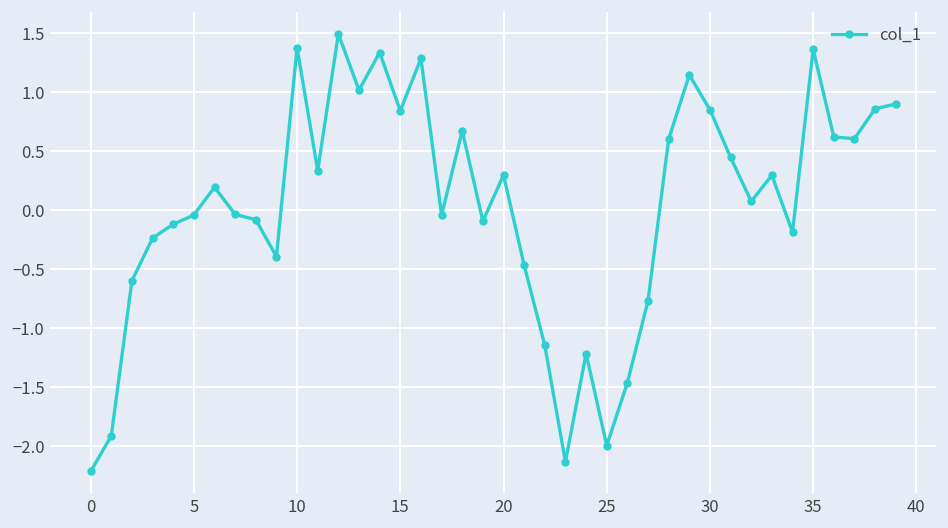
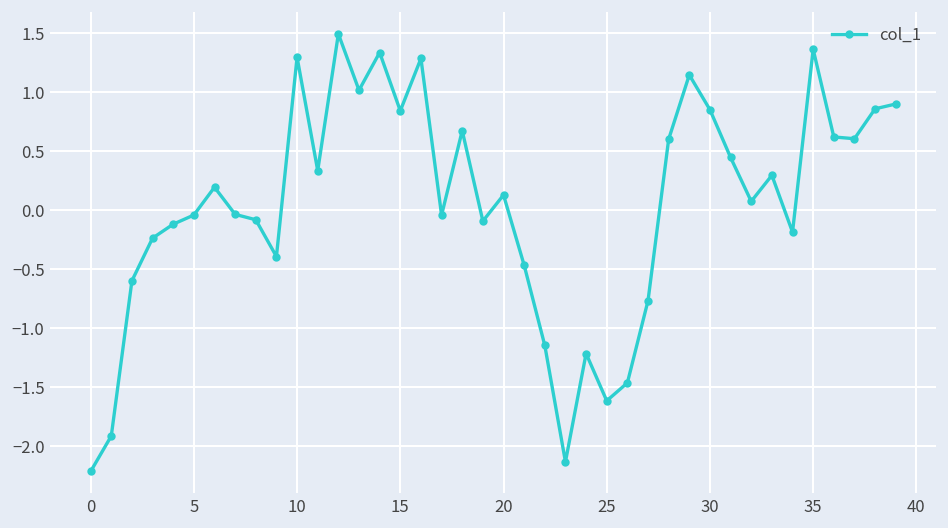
10: 1.4 -> 1.3
20: 0.3 -> 0.1
25: -2.0 -> -1.6
